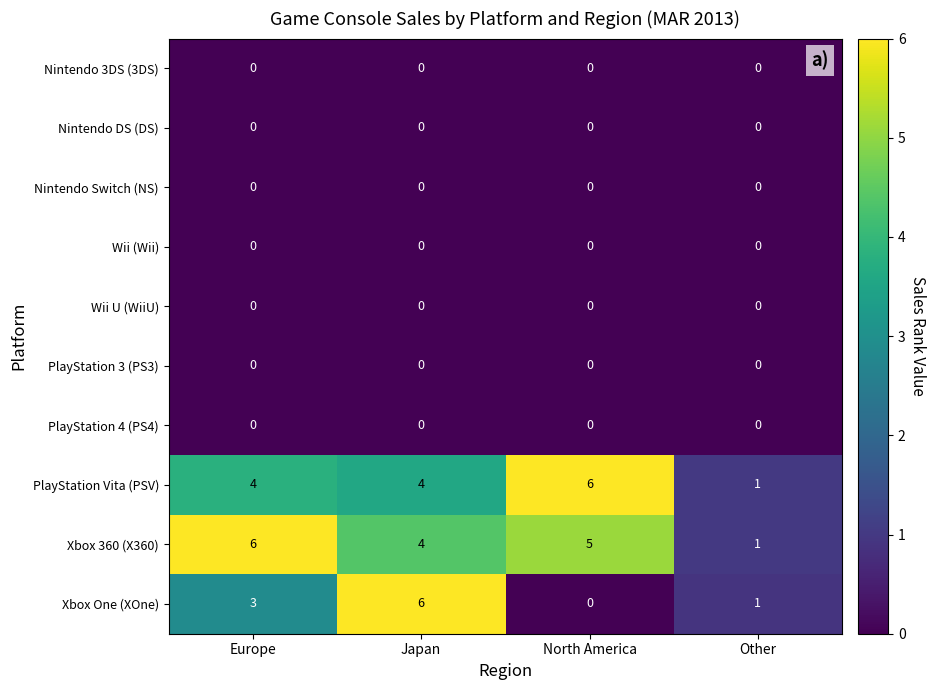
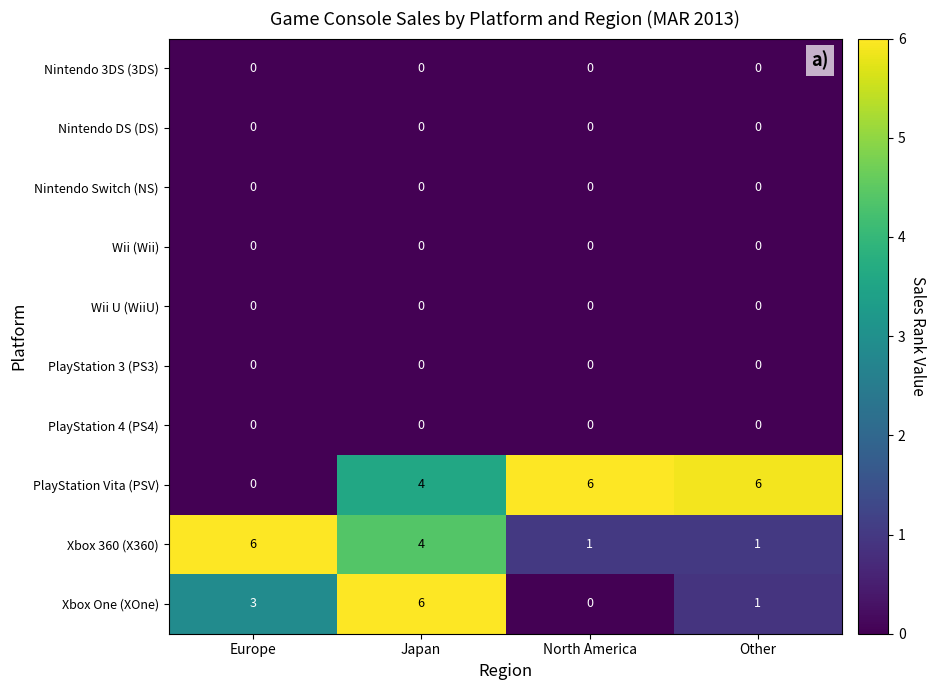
PlayStation Vita (PSV), Europe: 4 -> 0
PlayStation Vita (PSV), Other: 1 -> 6
Xbox 360 (X360), North America: 5 -> 1
